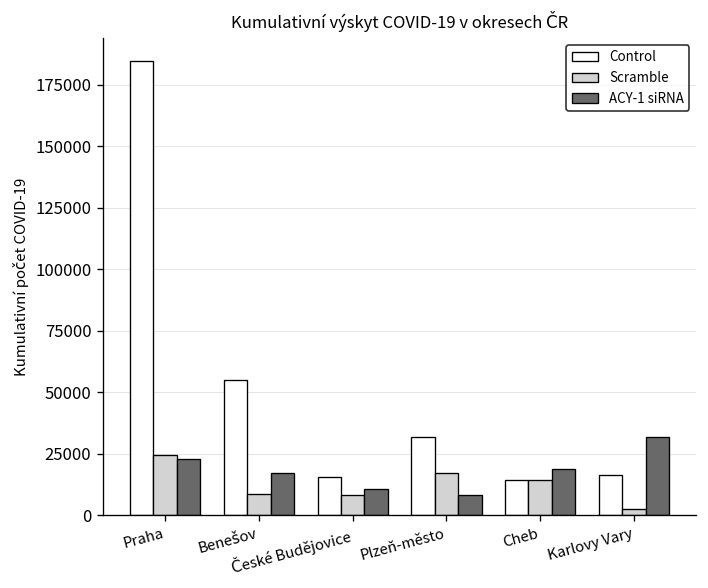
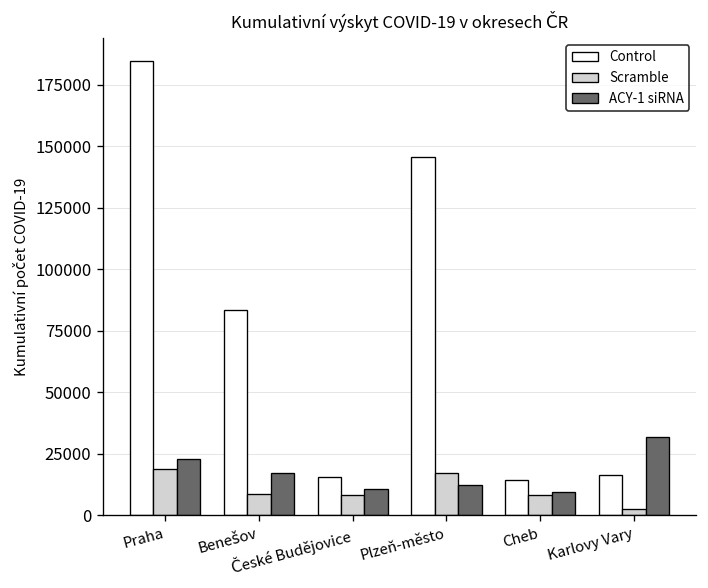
Scramble, Praha: 24000 -> 19000
Control, Benešov: 55000 -> 83000
Control, Plzeň-město: 32000 -> 145000
ACY-1 siRNA, Plzeň-město: 8000 -> 12000
Scramble, Cheb: 14000 -> 8000
ACY-1 siRNA, Cheb: 19000 -> 9000
